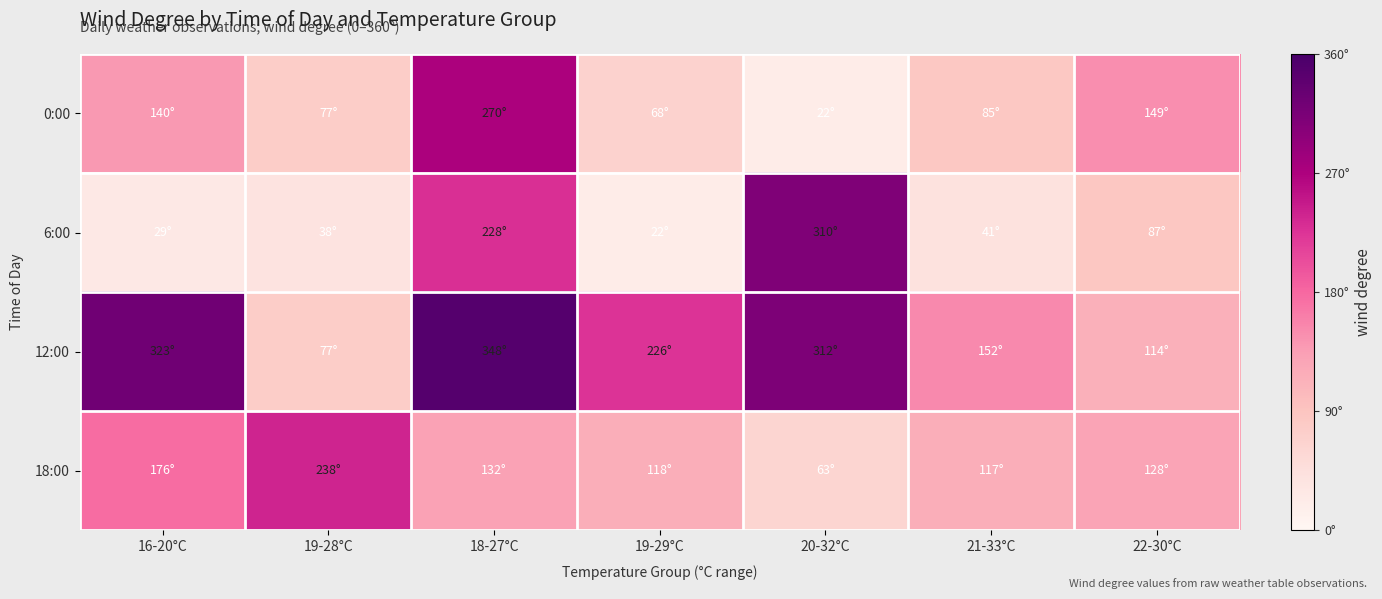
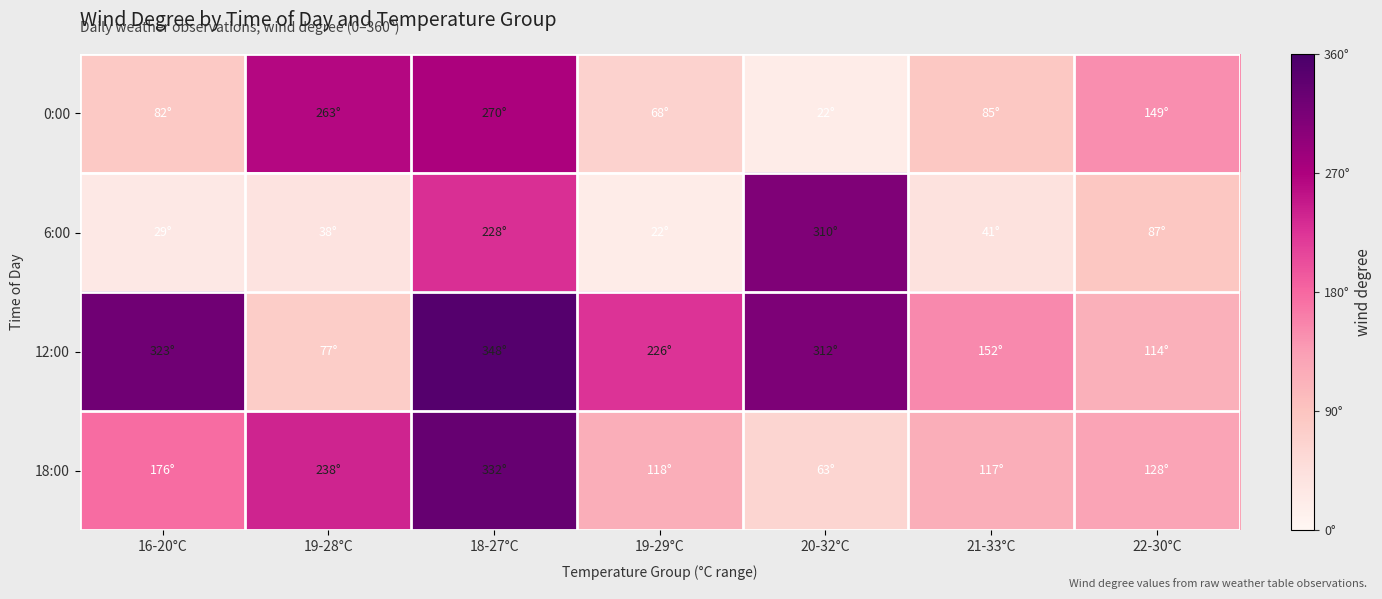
0:00, 16-20°C: 140° -> 82°
0:00, 19-28°C: 77° -> 263°
18:00, 18-27°C: 132° -> 332°
